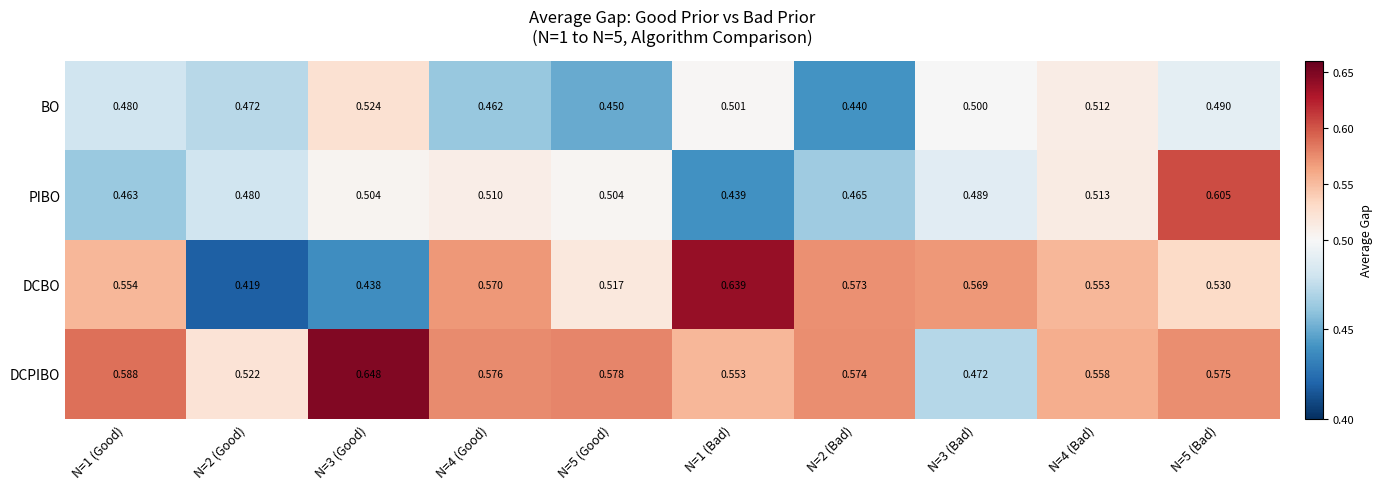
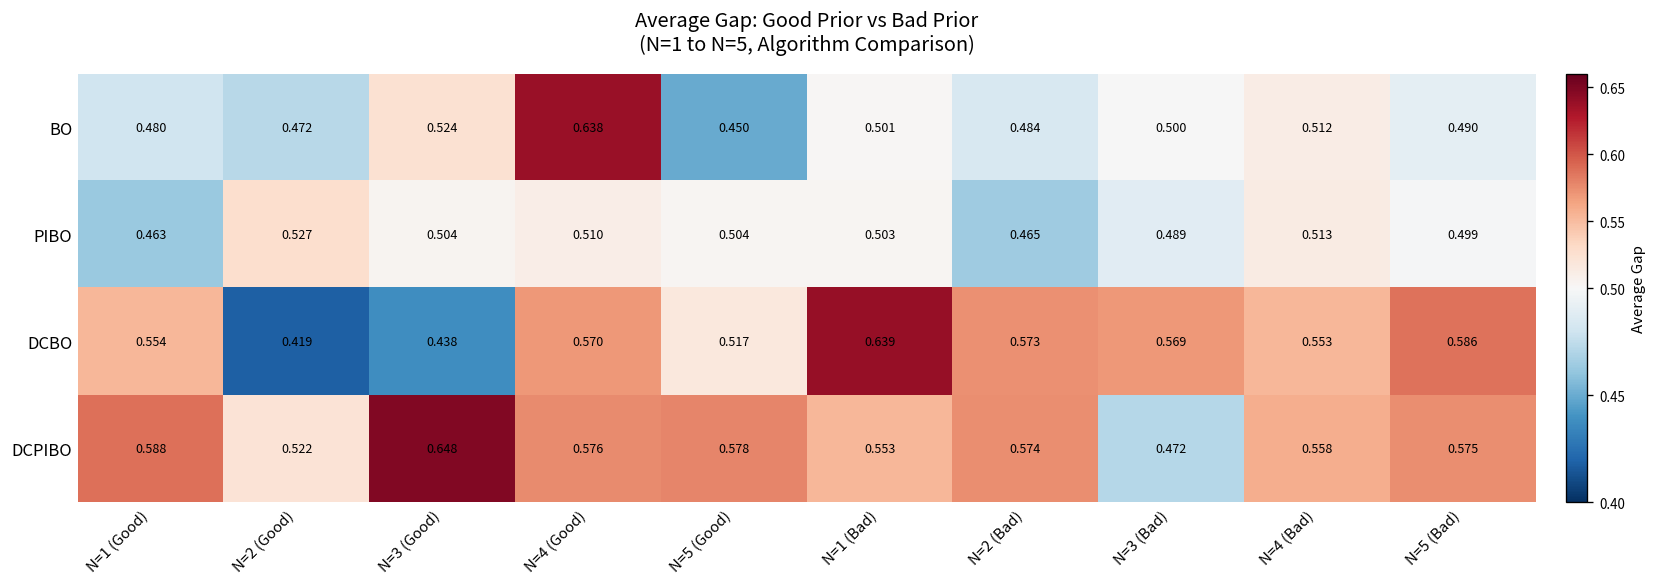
BO, N=4 (Good): 0.462 -> 0.638
BO, N=2 (Bad): 0.440 -> 0.484
PIBO, N=2 (Good): 0.480 -> 0.527
PIBO, N=1 (Bad): 0.439 -> 0.503
PIBO, N=5 (Bad): 0.605 -> 0.499
DCBO, N=5 (Bad): 0.530 -> 0.586
